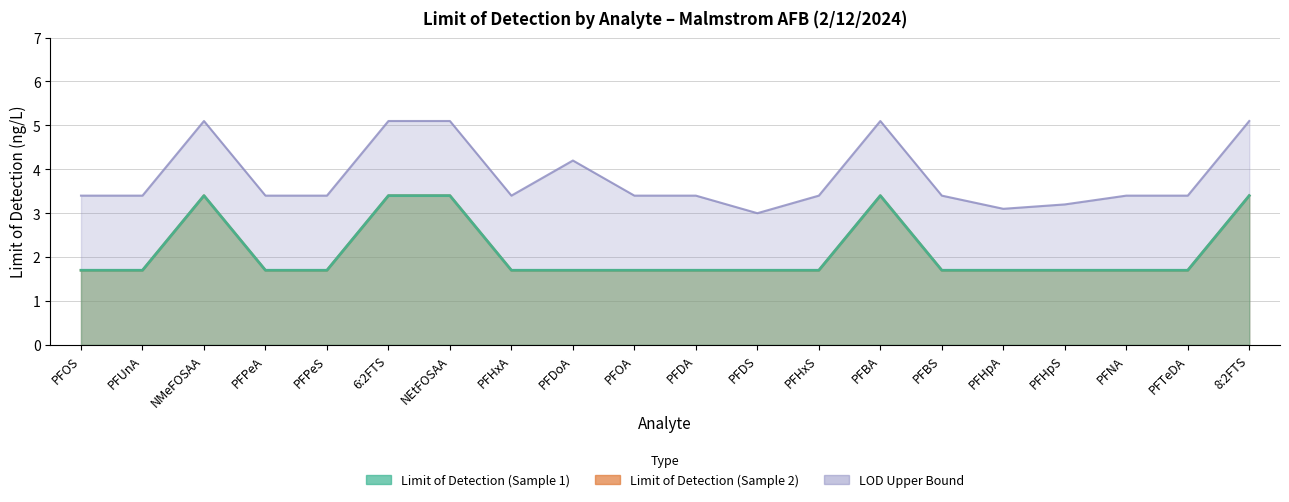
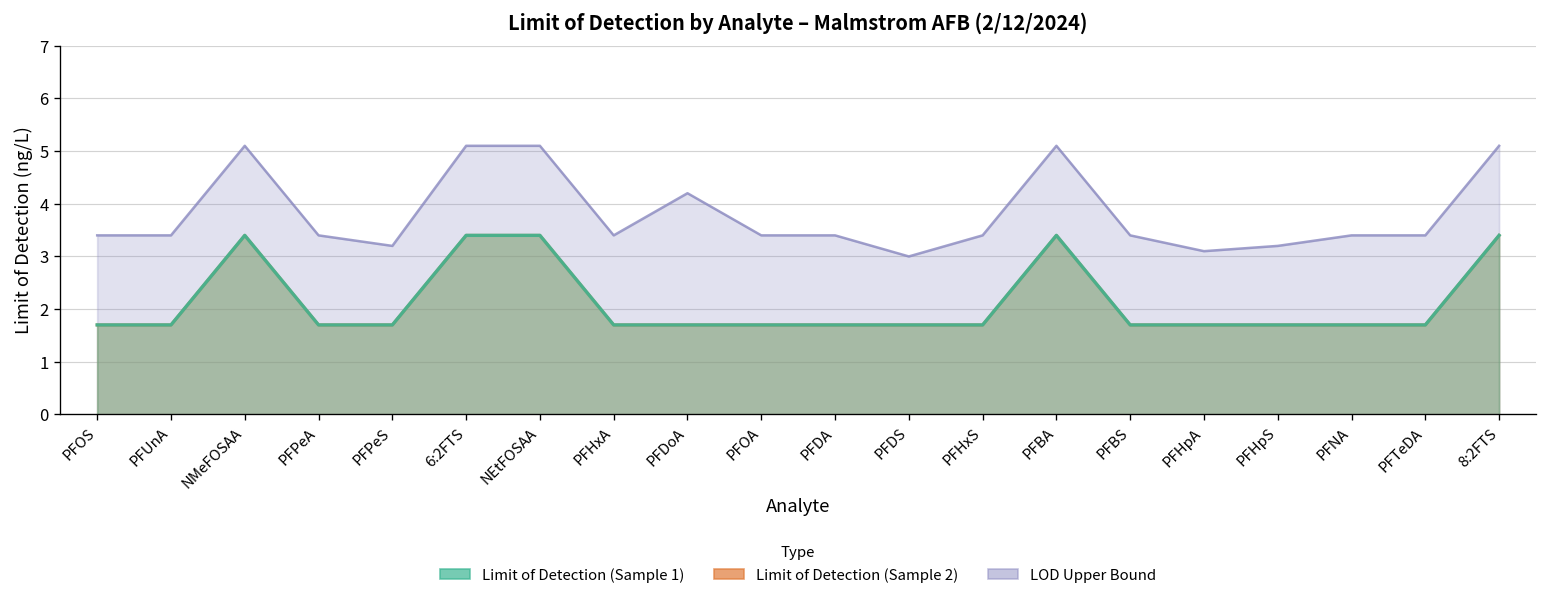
LOD Upper Bound, PFPeS: 3.4 -> 3.2
